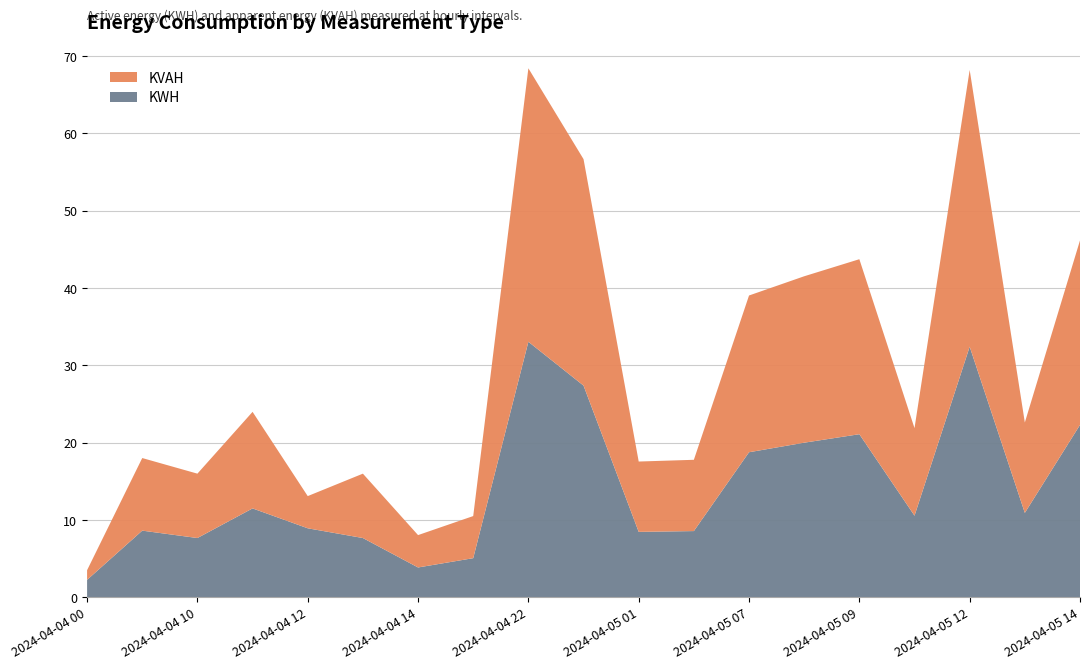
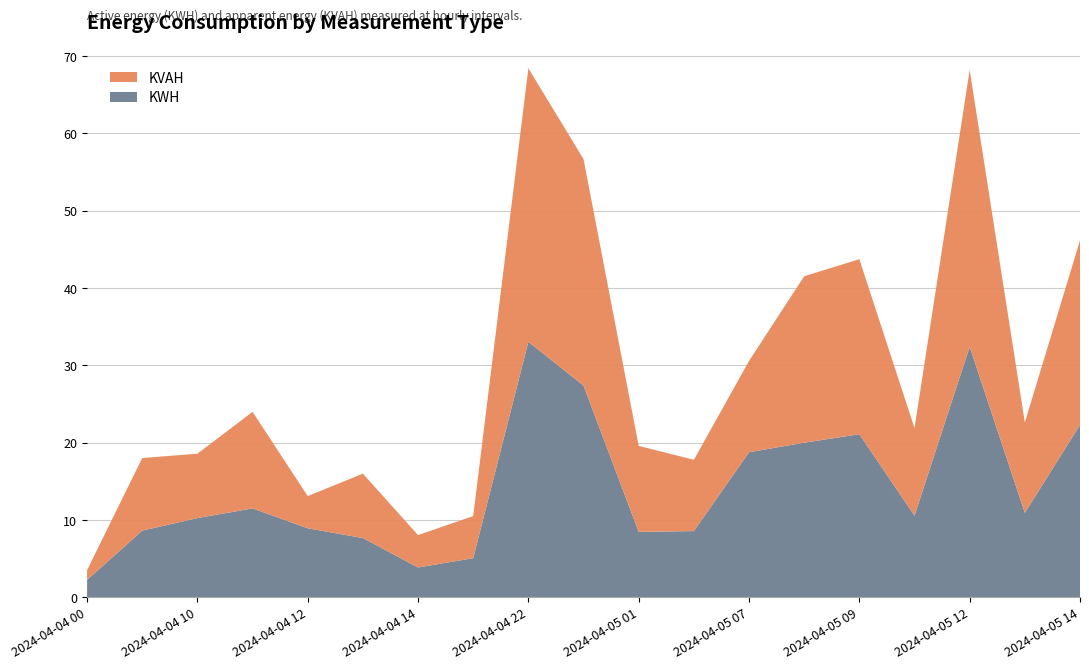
KWH, 2024-04-04 10: 8 -> 10
KVAH, 2024-04-05 01: 9 -> 11
KVAH, 2024-04-05 07: 20 -> 12
